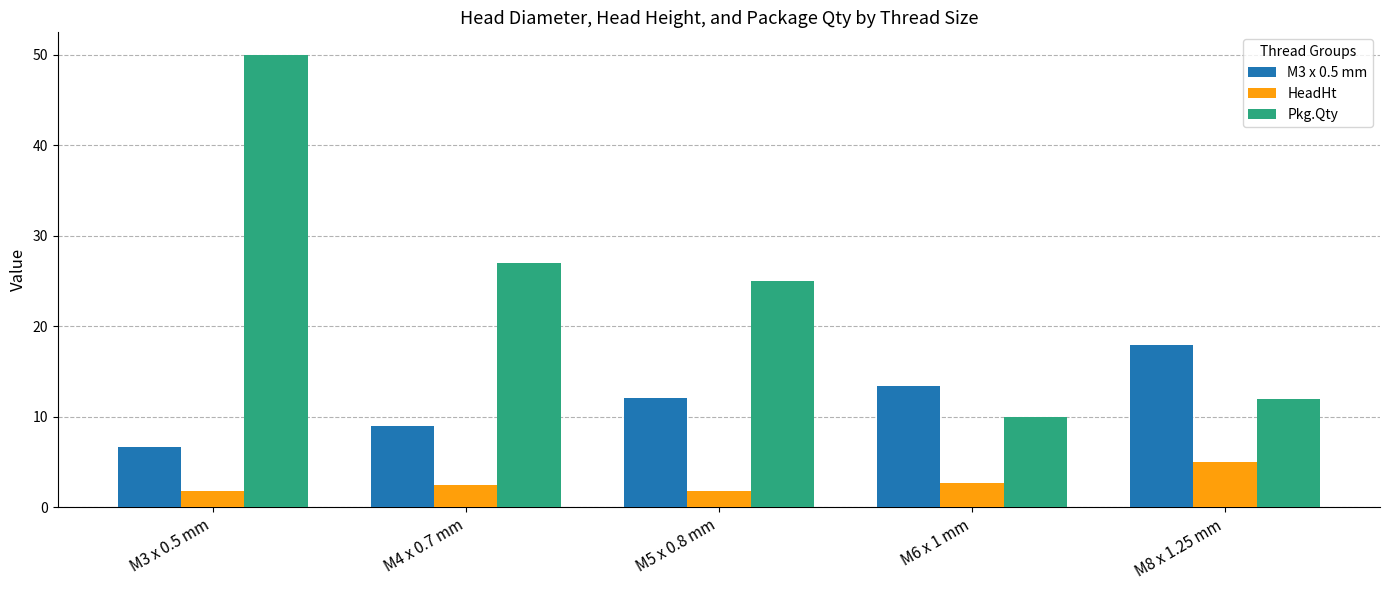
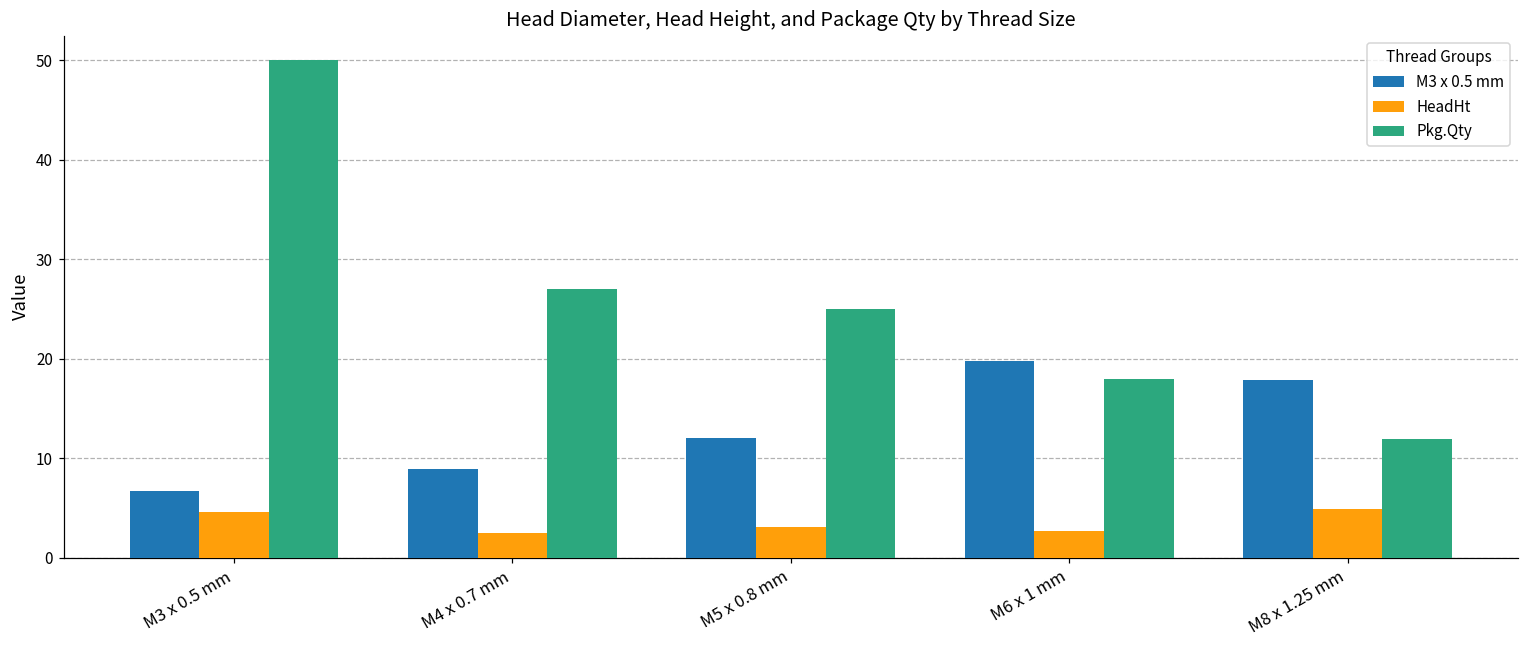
HeadHt, M3 x 0.5 mm: 2 -> 5
HeadHt, M5 x 0.8 mm: 2 -> 3
M3 x 0.5 mm, M6 x 1 mm: 13 -> 20
Pkg.Qty, M6 x 1 mm: 10 -> 18
